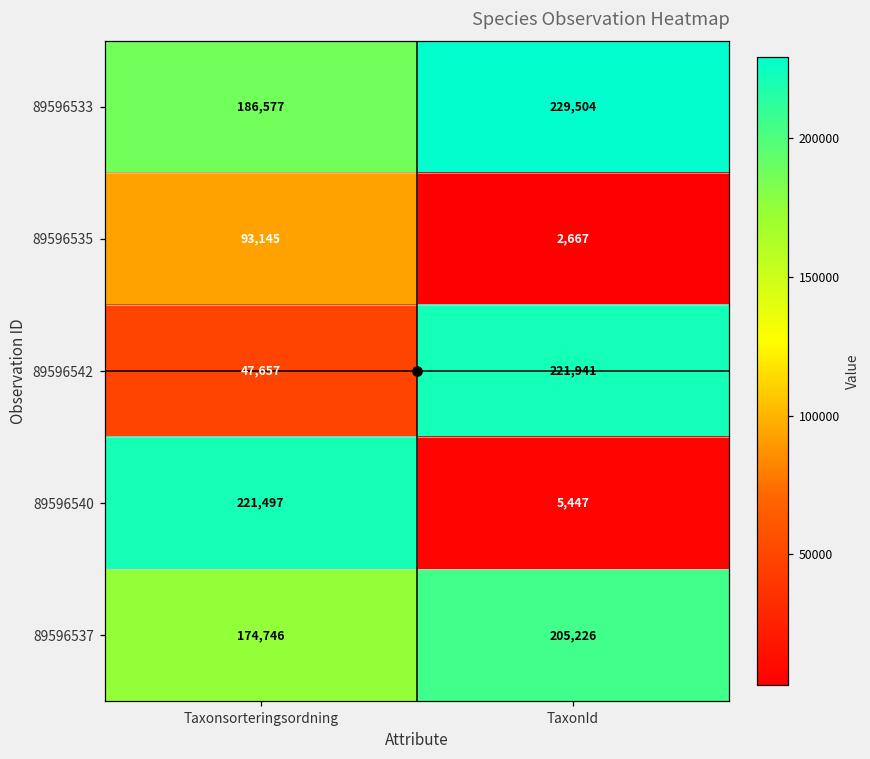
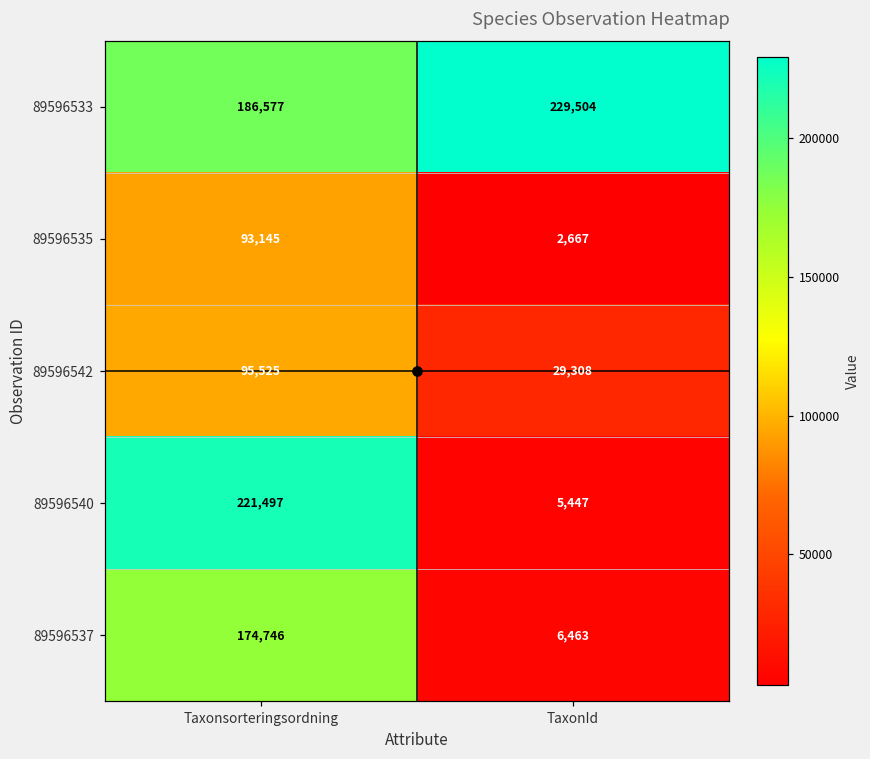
89596542, Taxonsorteringsordning: 47,657 -> 95,525
89596542, TaxonId: 221,941 -> 29,308
89596537, TaxonId: 205,226 -> 6,463
